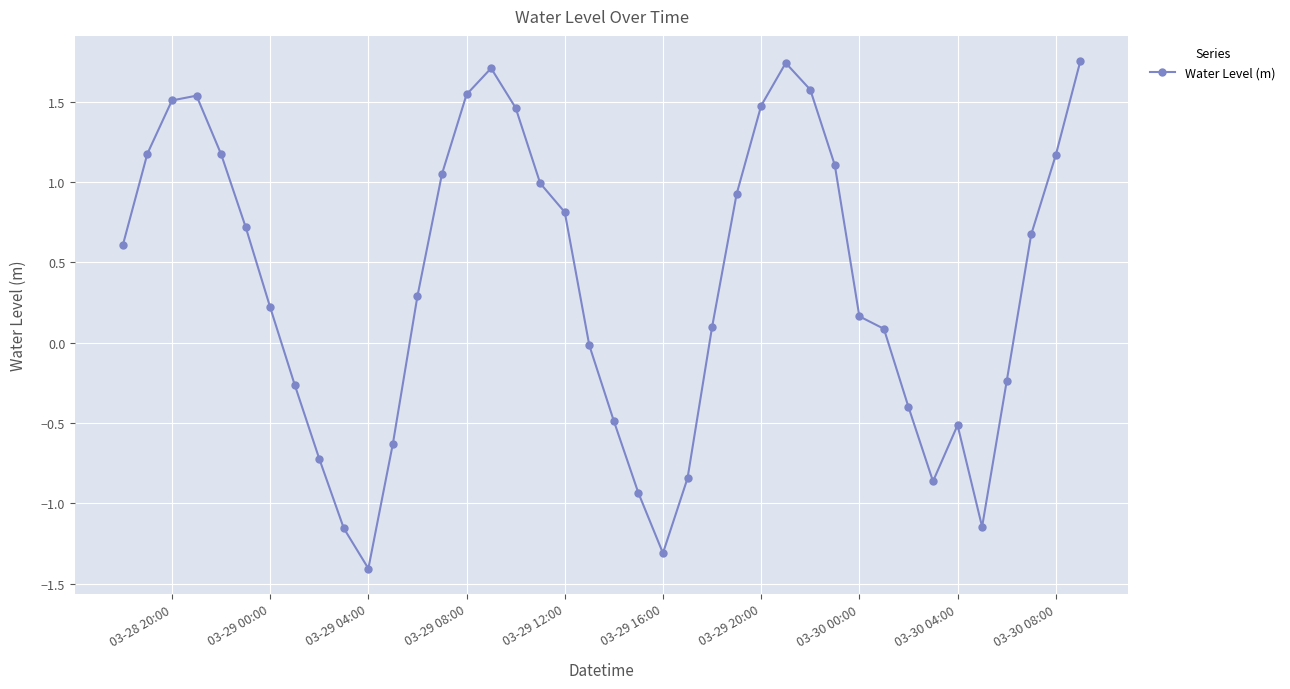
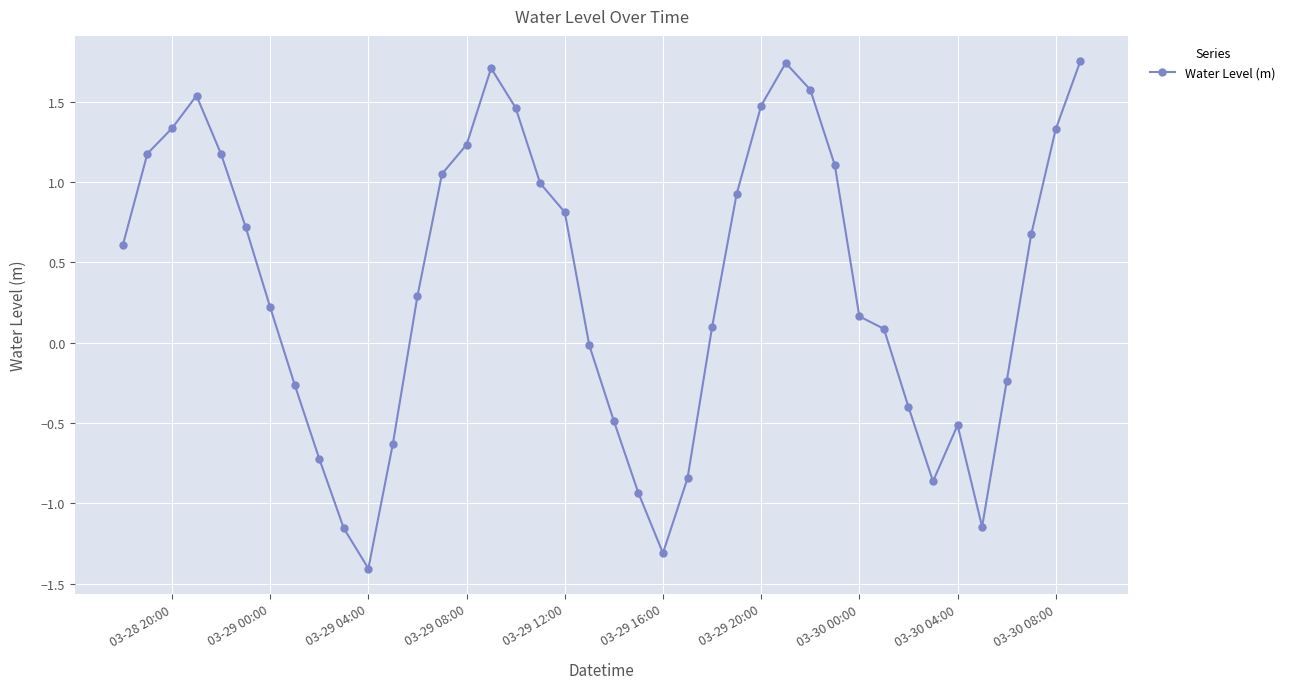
03-28 20:00: 1.51 -> 1.33
03-29 08:00: 1.55 -> 1.23
03-30 08:00: 1.17 -> 1.33
